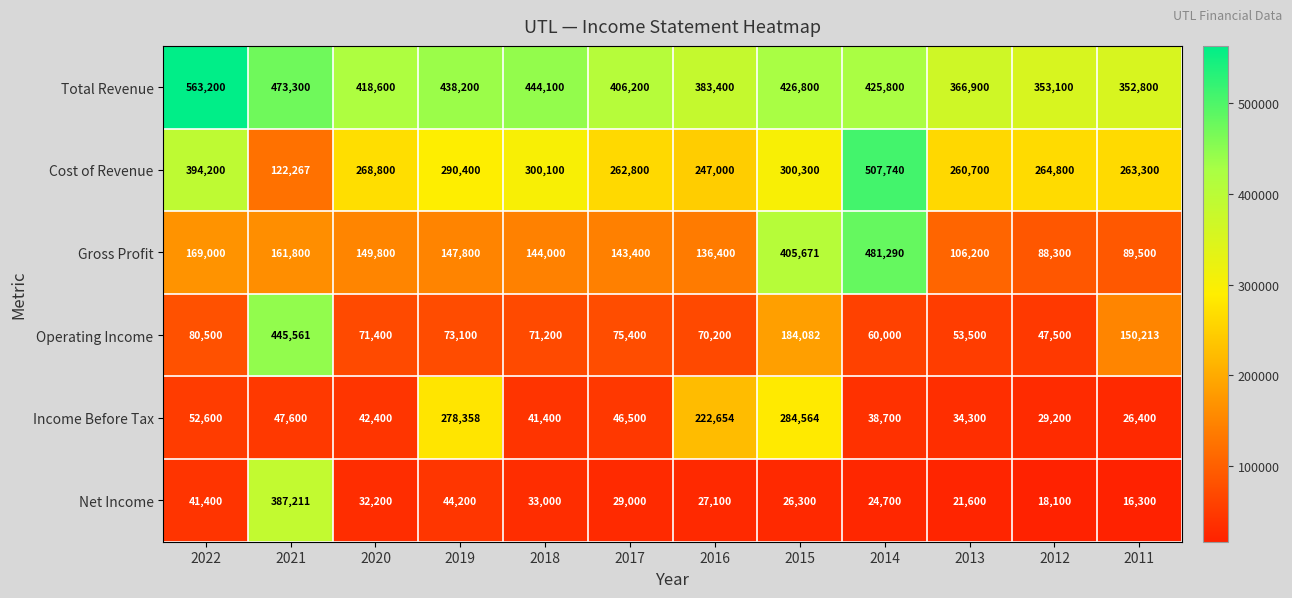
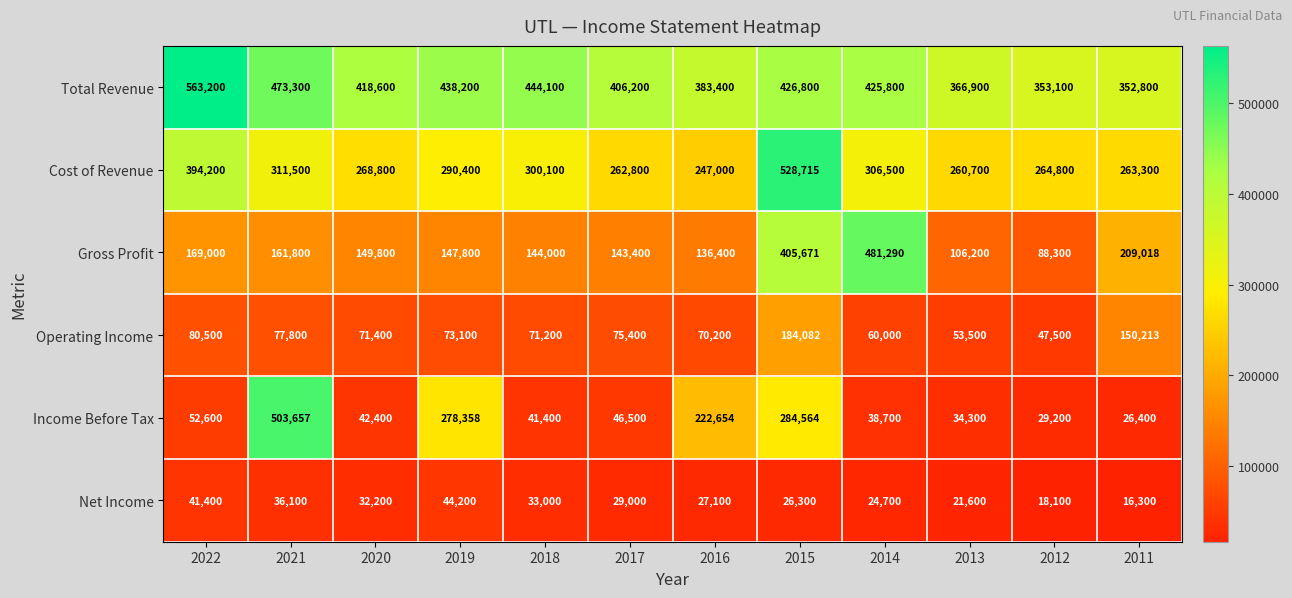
Cost of Revenue, 2021: 122,267 -> 311,500
Cost of Revenue, 2015: 300,300 -> 528,715
Cost of Revenue, 2014: 507,740 -> 306,500
Gross Profit, 2011: 89,500 -> 209,018
Operating Income, 2021: 445,561 -> 77,800
Income Before Tax, 2021: 47,600 -> 503,657
Net Income, 2021: 387,211 -> 36,100
